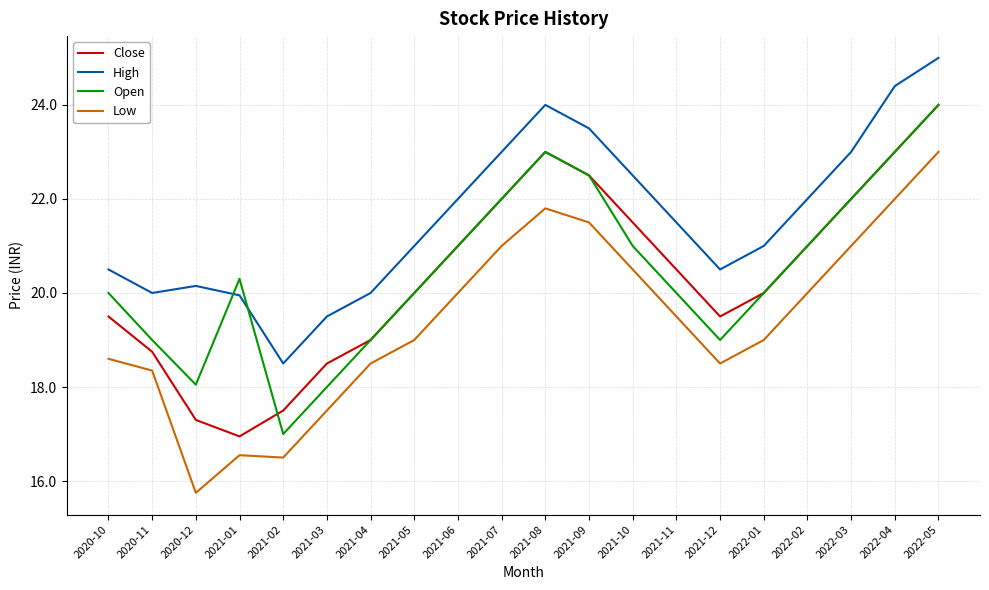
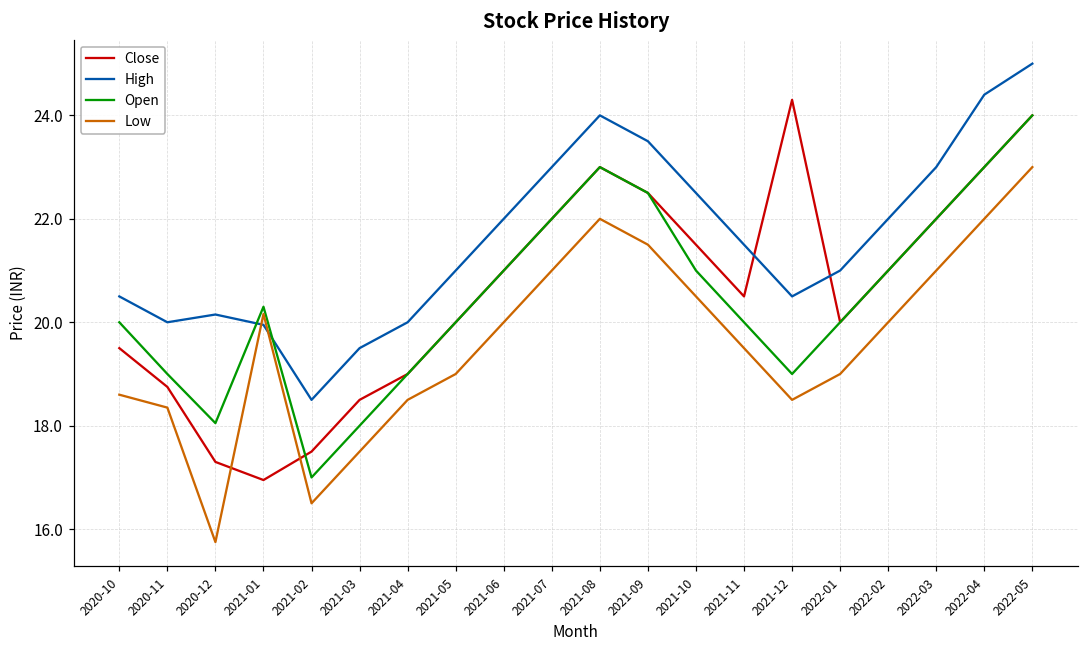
Low, 2021-01: 16.6 -> 20.2
Low, 2021-08: 21.8 -> 22.0
Close, 2021-12: 19.5 -> 24.3
